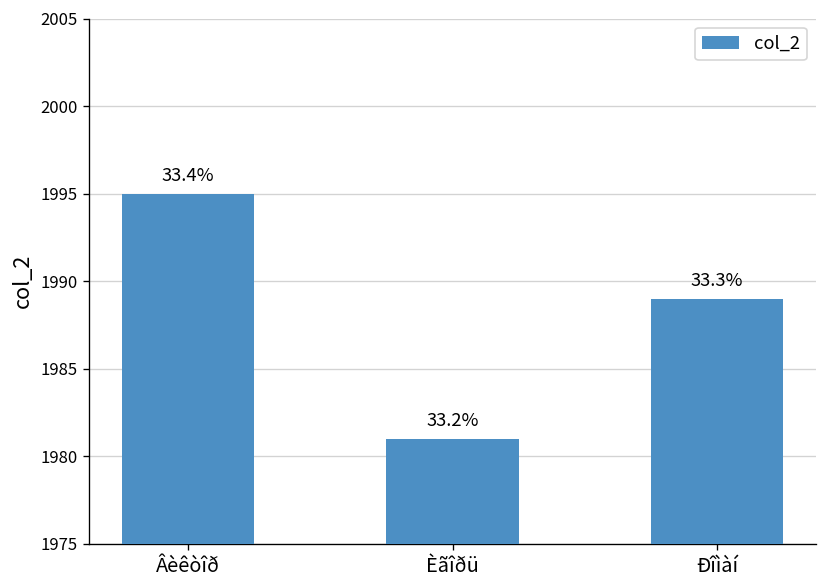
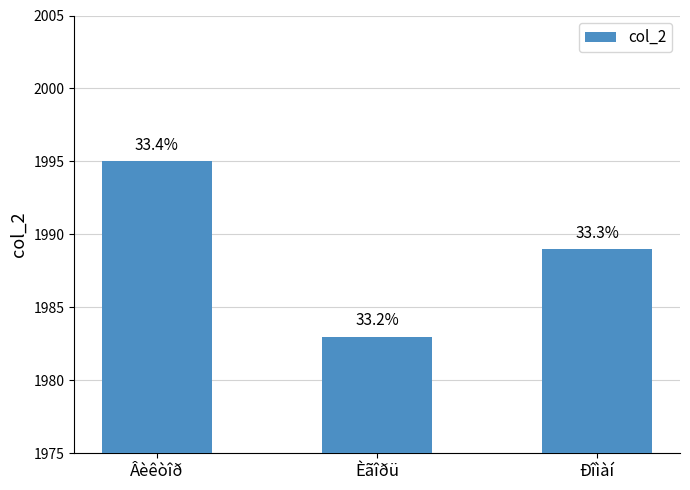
Èãîðü: 1981 -> 1983
